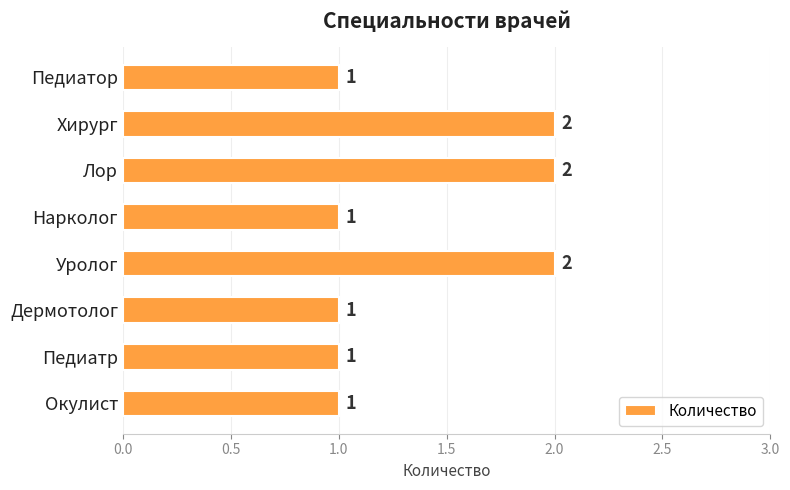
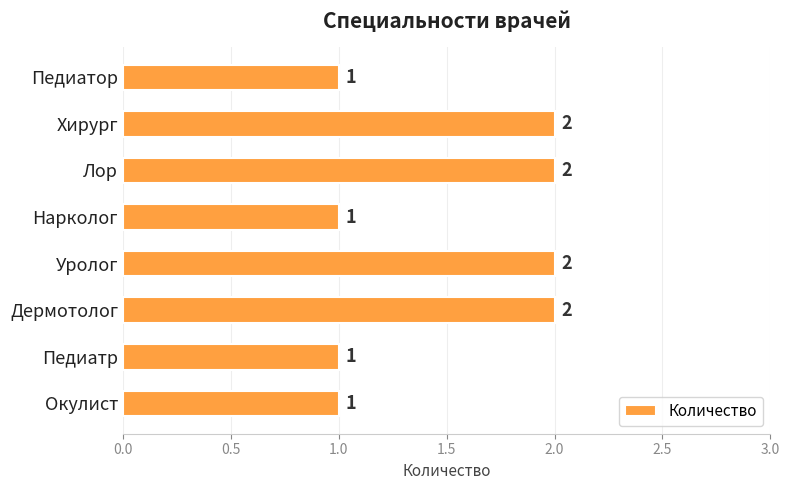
Дермотолог: 1 -> 2
